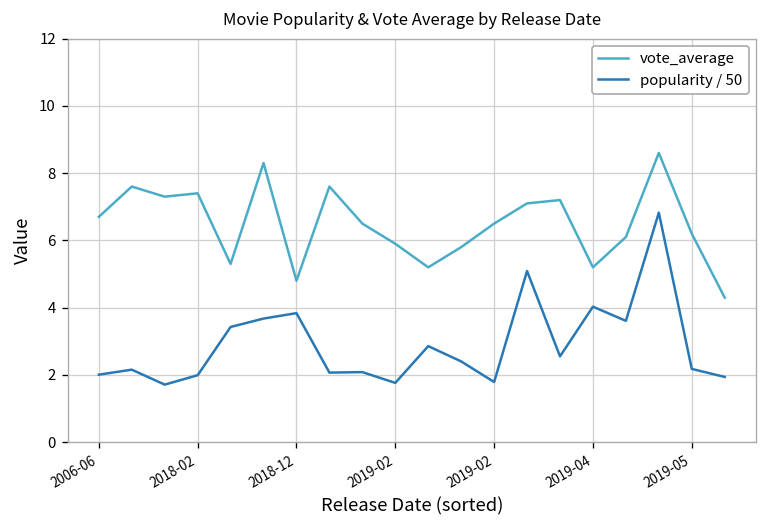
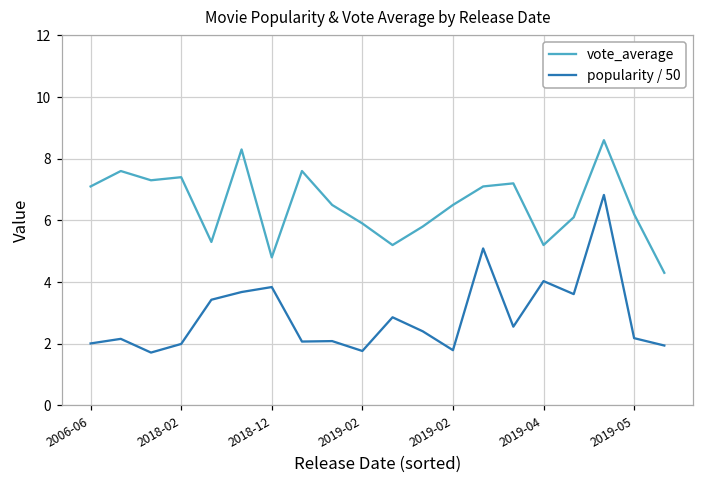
vote_average, 2006-06: 6.7 -> 7.1
